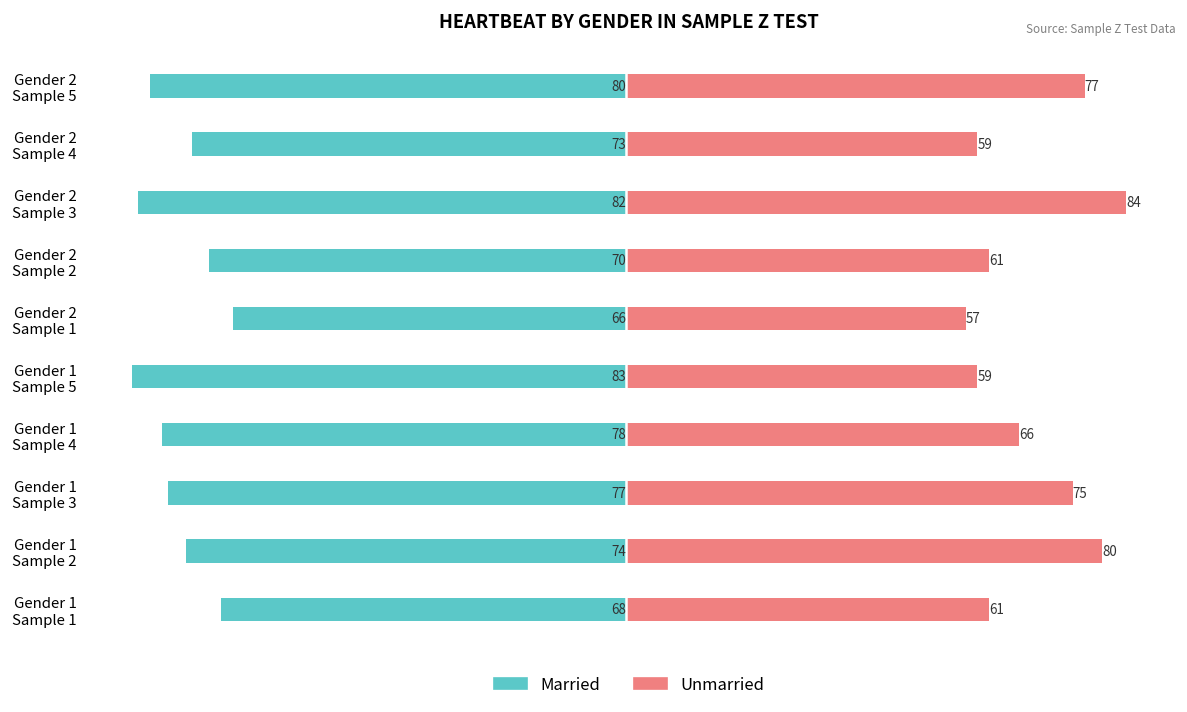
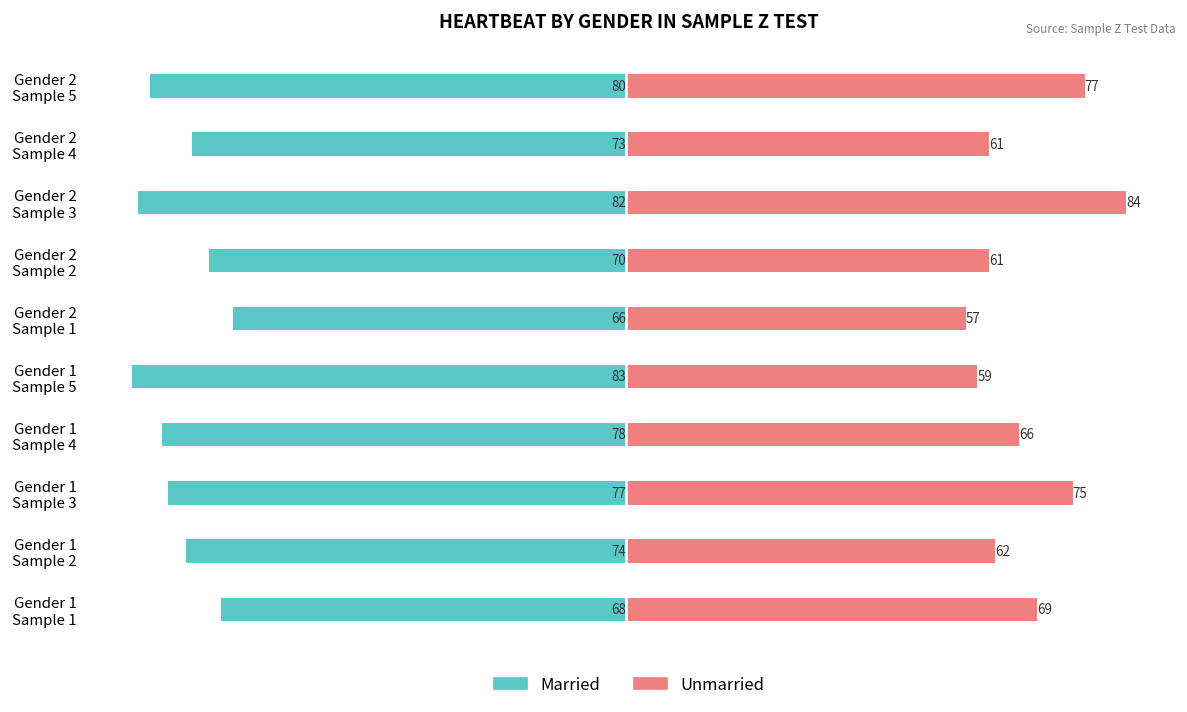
Unmarried, Gender 2 Sample 4: 59 -> 61
Unmarried, Gender 1 Sample 2: 80 -> 62
Unmarried, Gender 1 Sample 1: 61 -> 69
